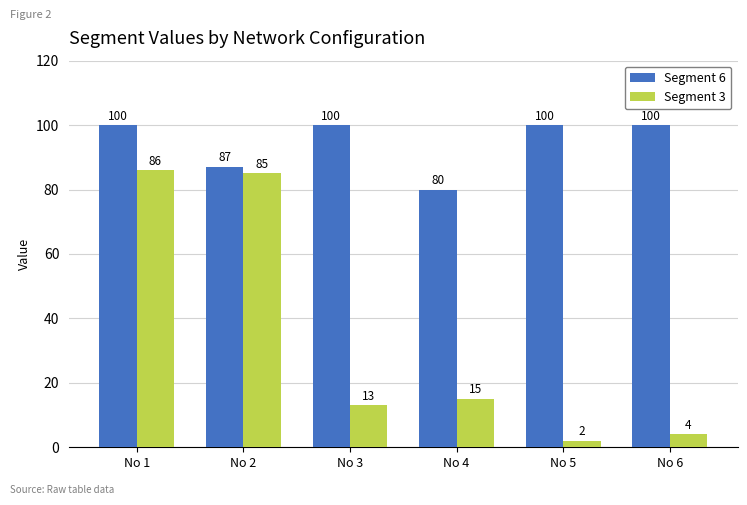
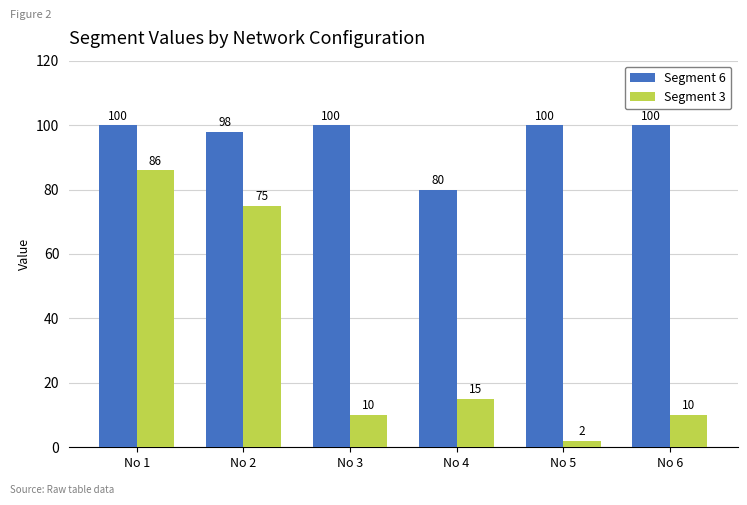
Segment 6, No 2: 87 -> 98
Segment 3, No 2: 85 -> 75
Segment 3, No 3: 13 -> 10
Segment 3, No 6: 4 -> 10
